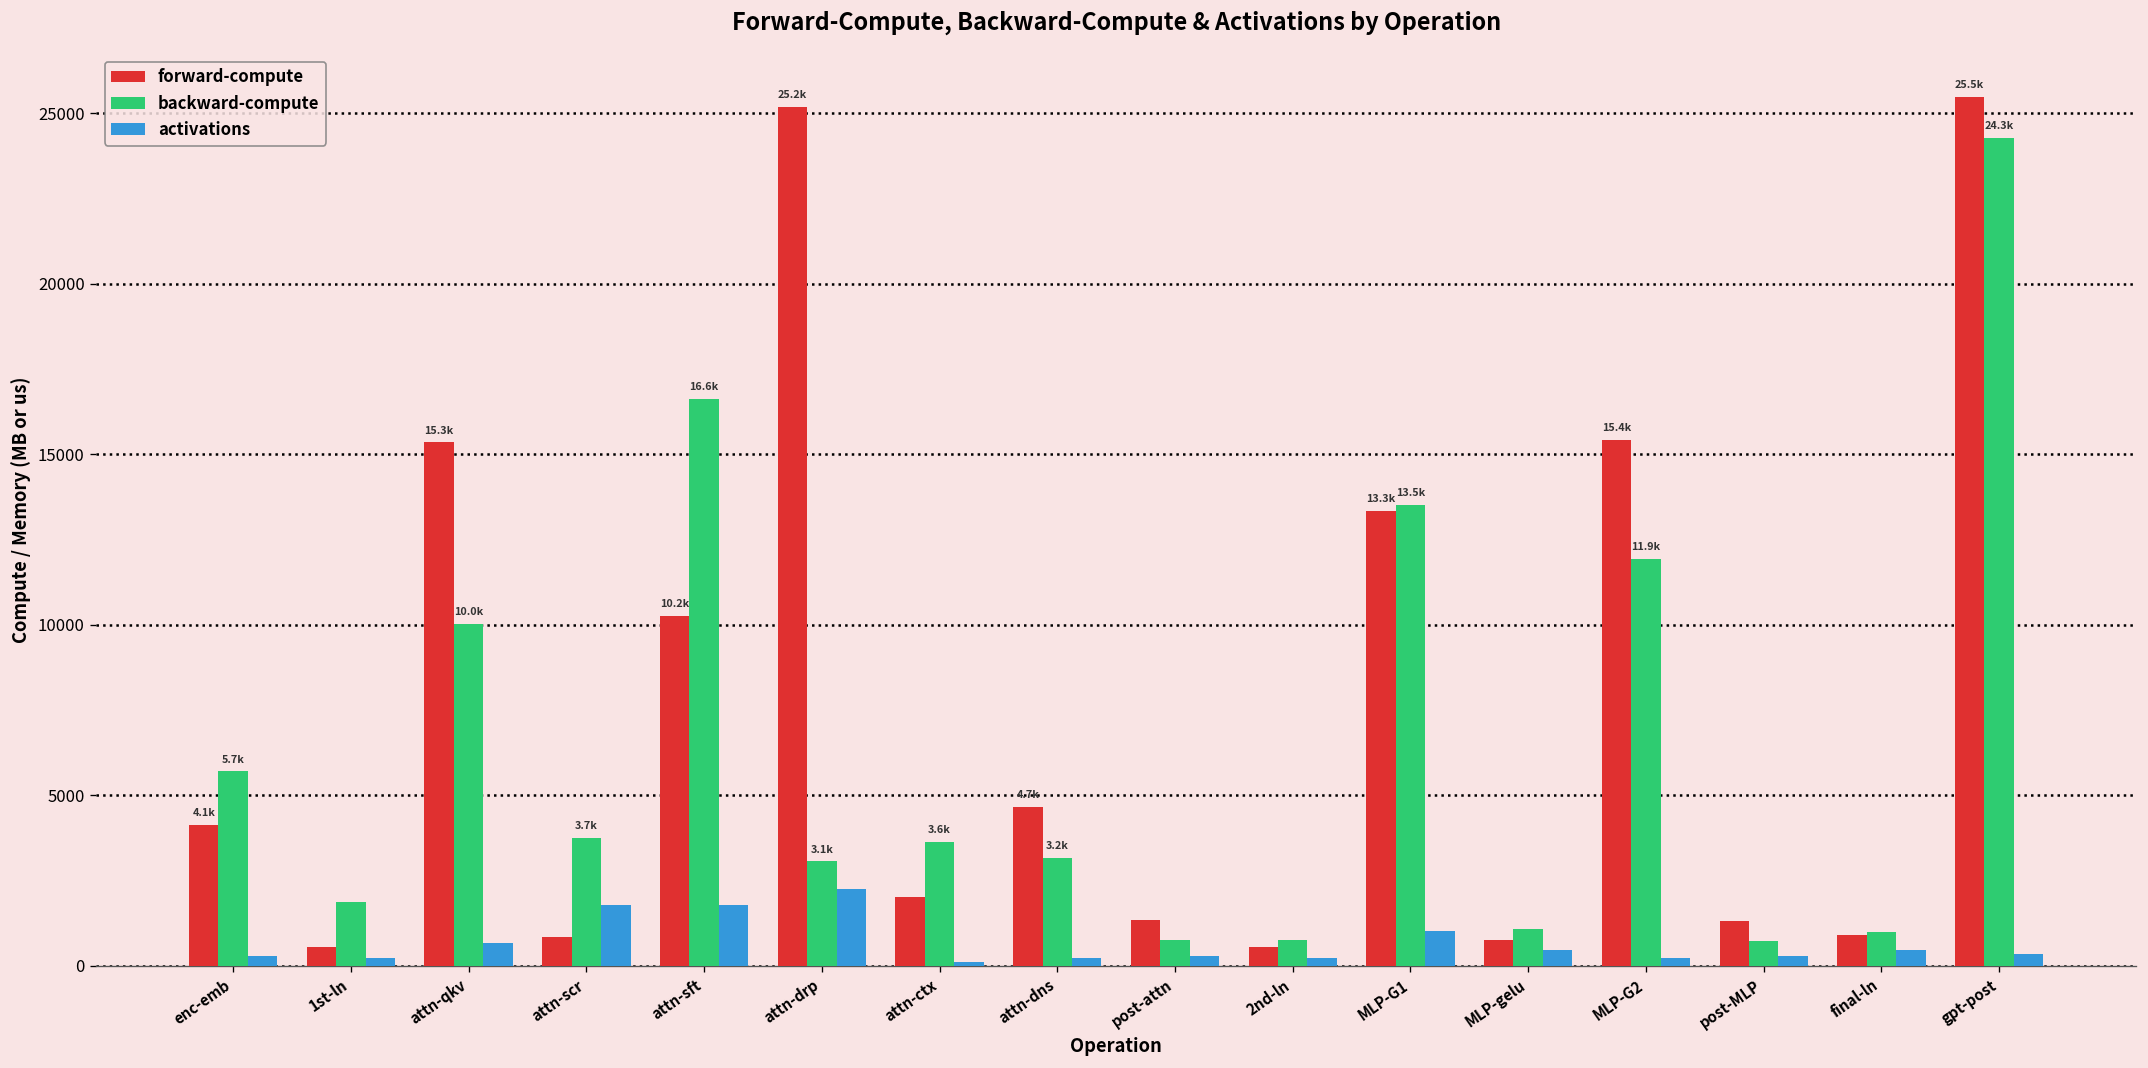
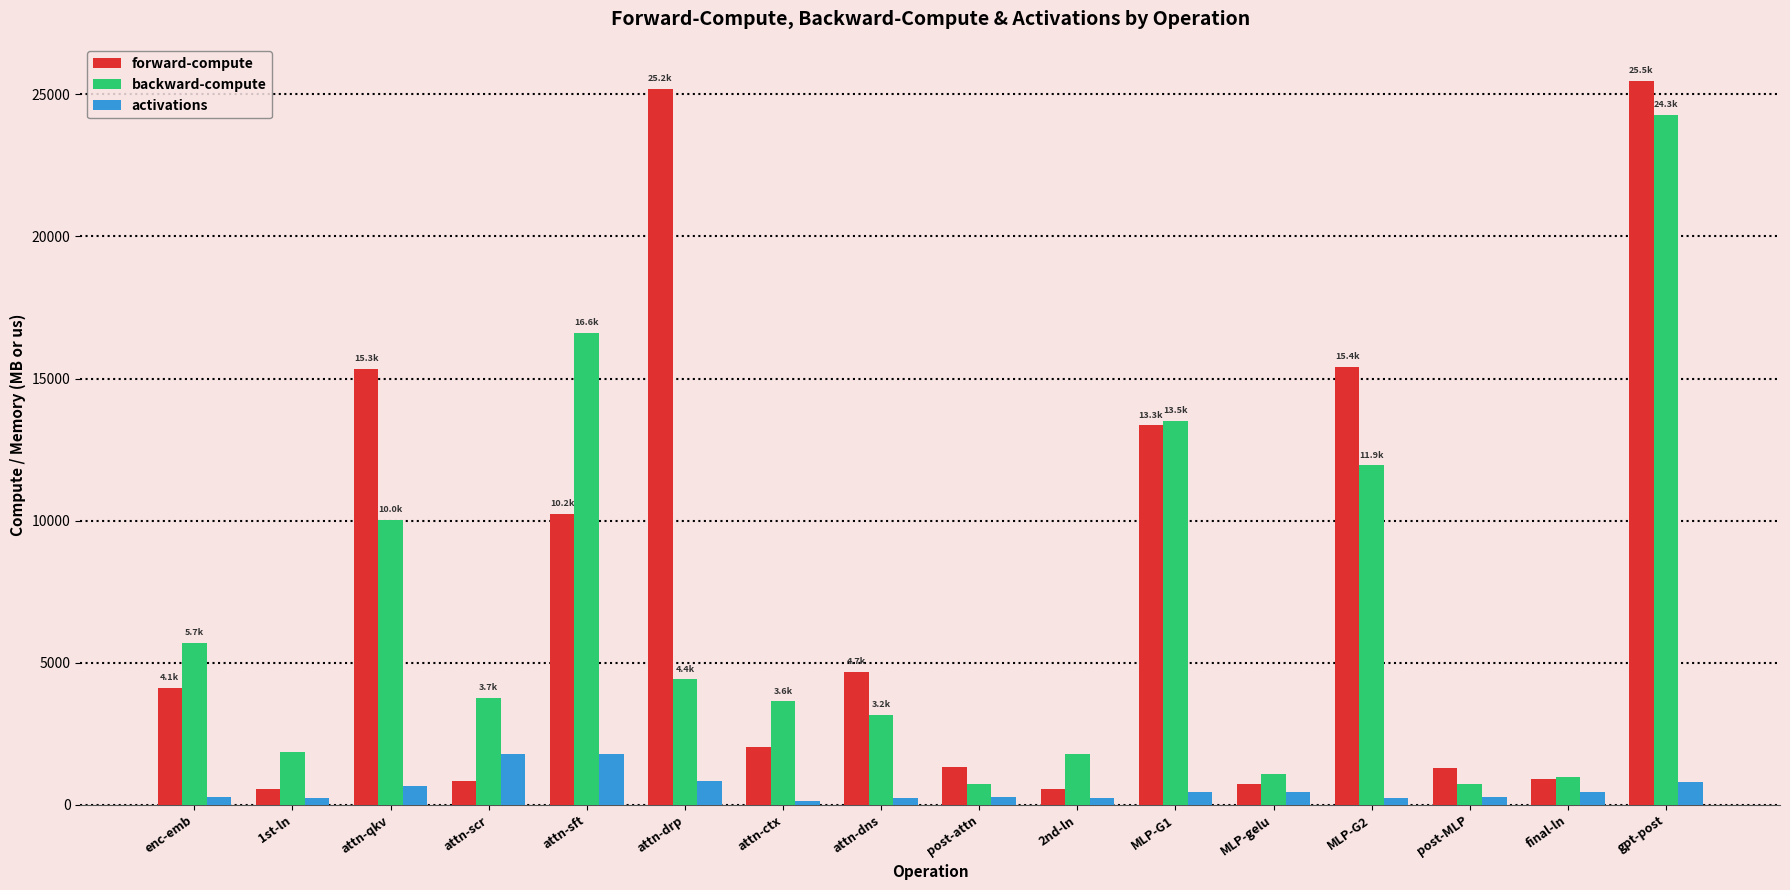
backward-compute, attn-drp: 3.1k -> 4.4k
activations, attn-drp: 2200 -> 800
backward-compute, 2nd-ln: 700 -> 1800
activations, MLP-G1: 1000 -> 400
activations, gpt-post: 300 -> 800
